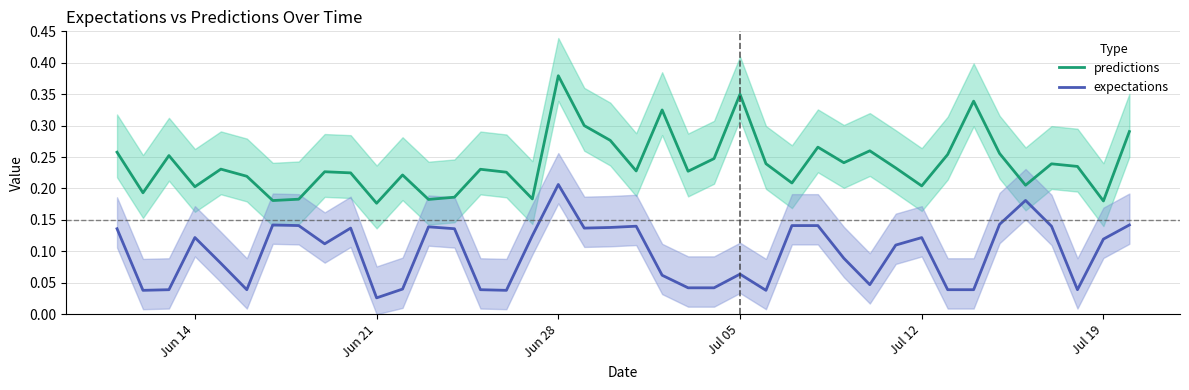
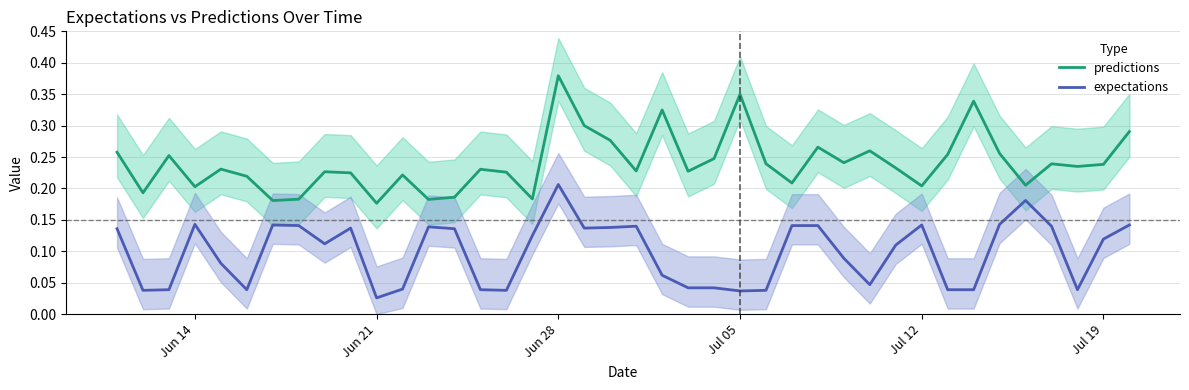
expectations, Jun 14: 0.12 -> 0.14
expectations, Jul 05: 0.06 -> 0.04
expectations, Jul 12: 0.12 -> 0.14
predictions, Jul 19: 0.18 -> 0.24
